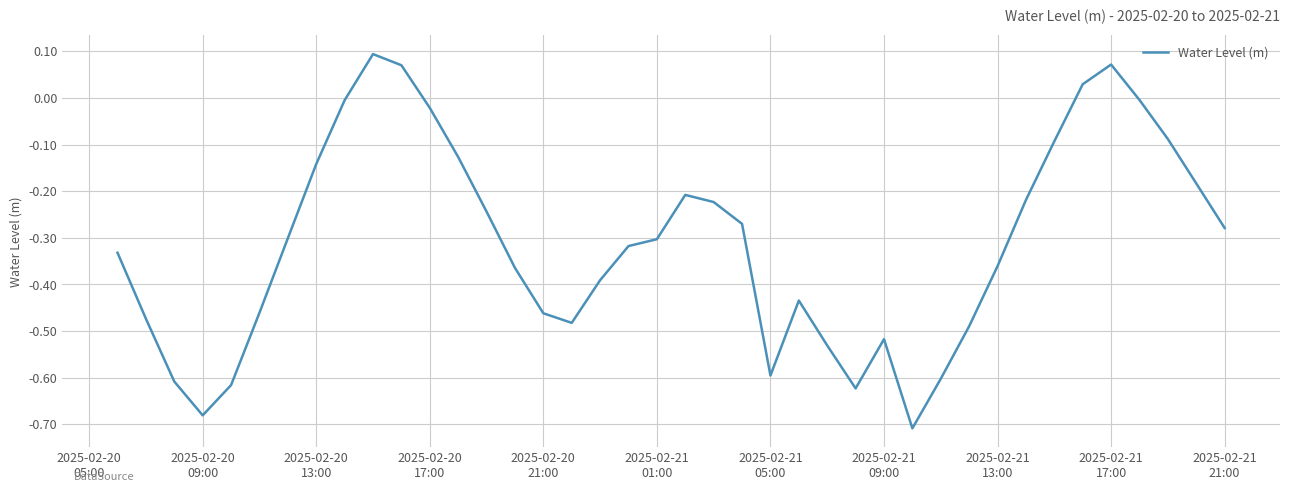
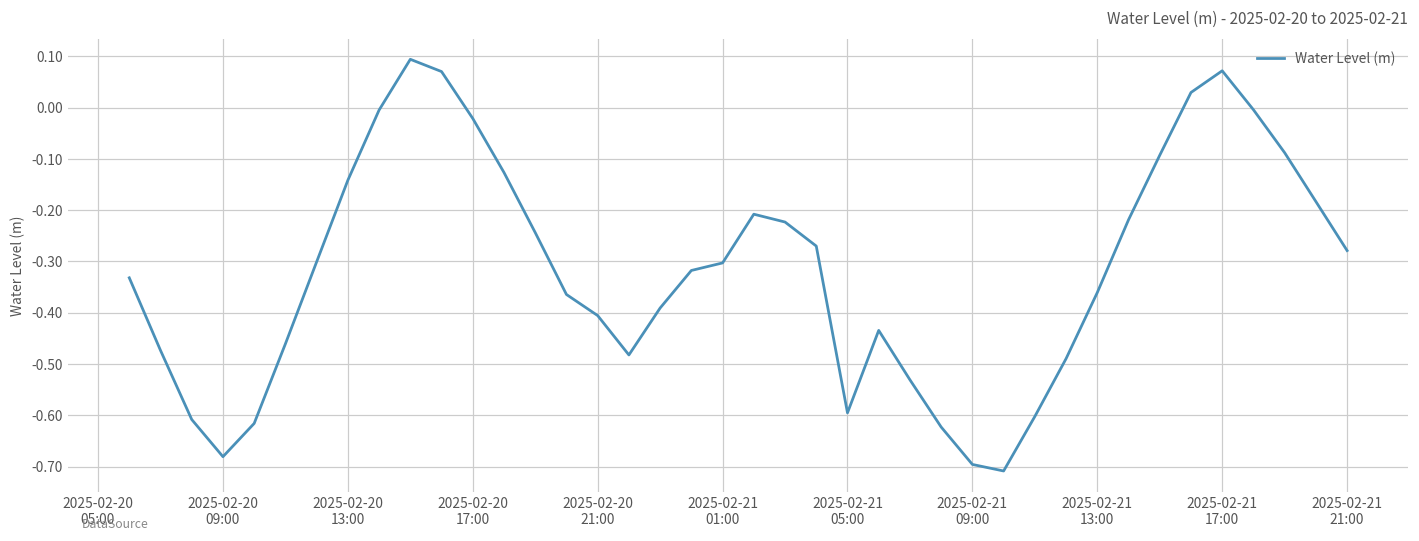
2025-02-20 21:00: -0.46 -> -0.41
2025-02-21 09:00: -0.52 -> -0.70
